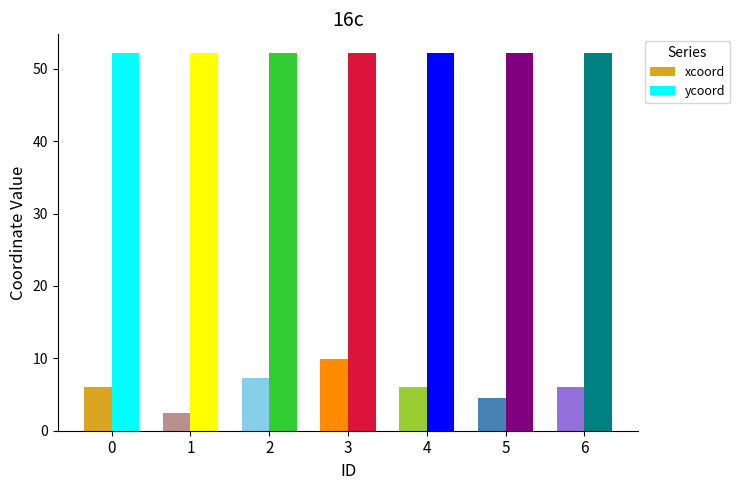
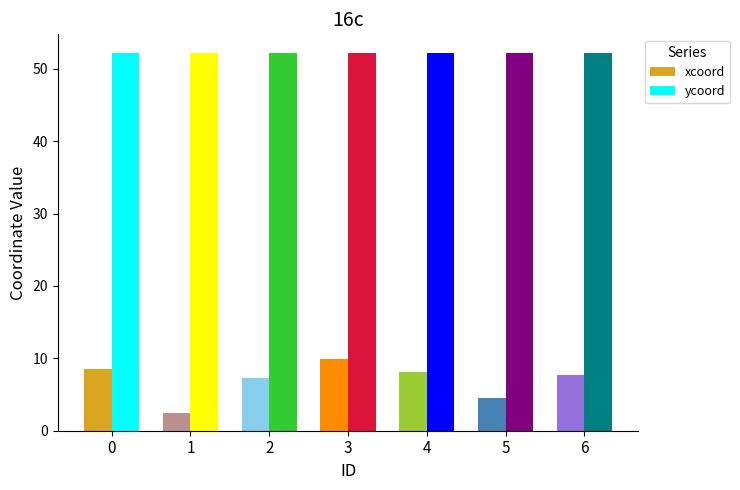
xcoord, 0: 6 -> 9
xcoord, 4: 6 -> 8
xcoord, 6: 6 -> 8
